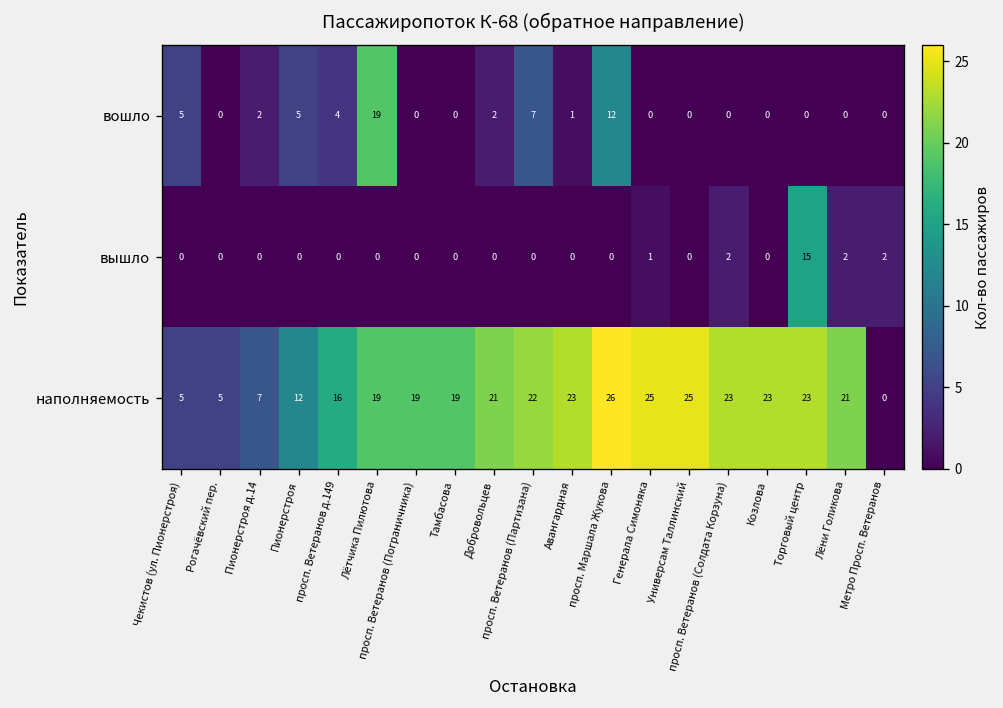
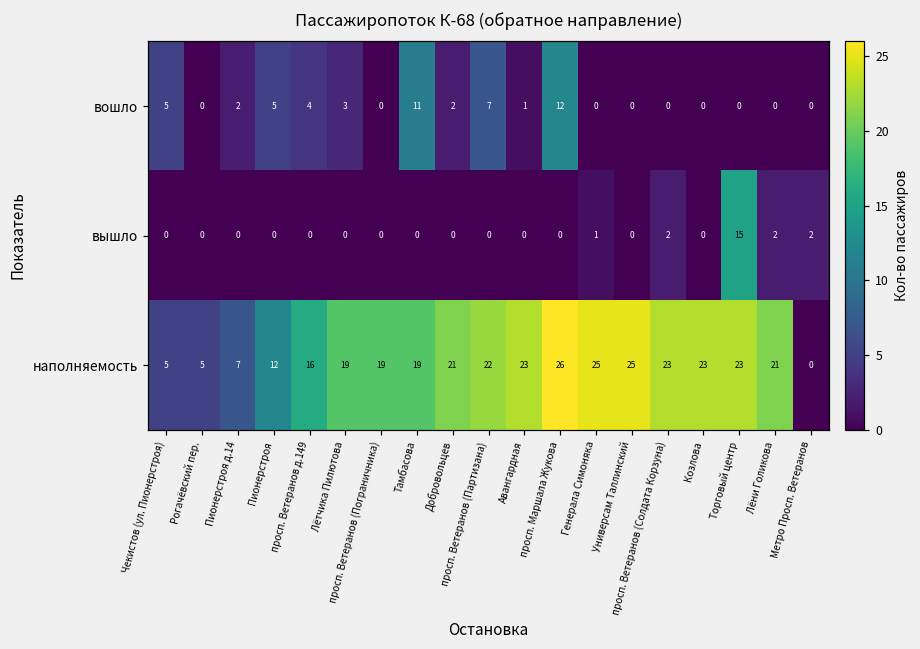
вошло, Лётчика Пилютова: 19 -> 3
вошло, Тамбасова: 0 -> 11
